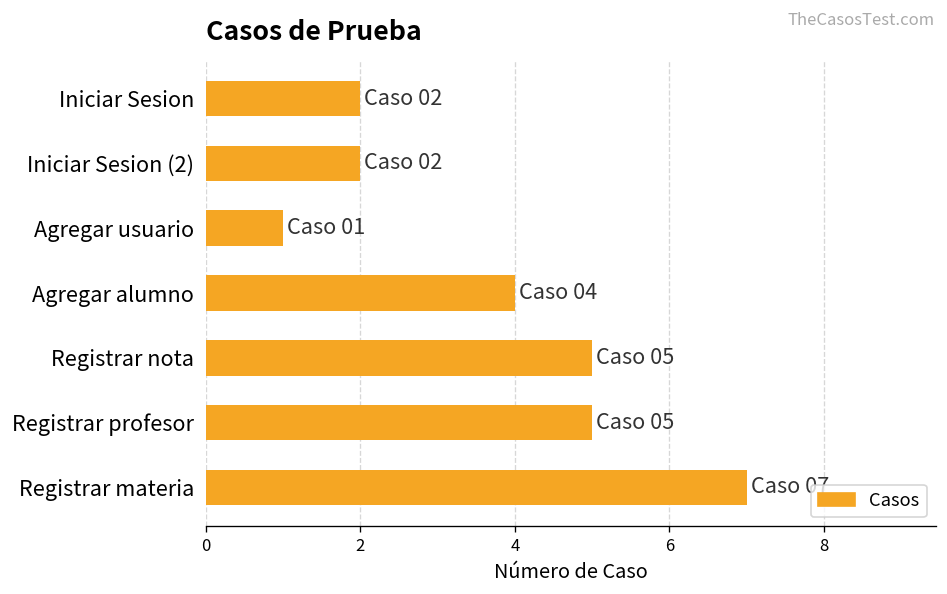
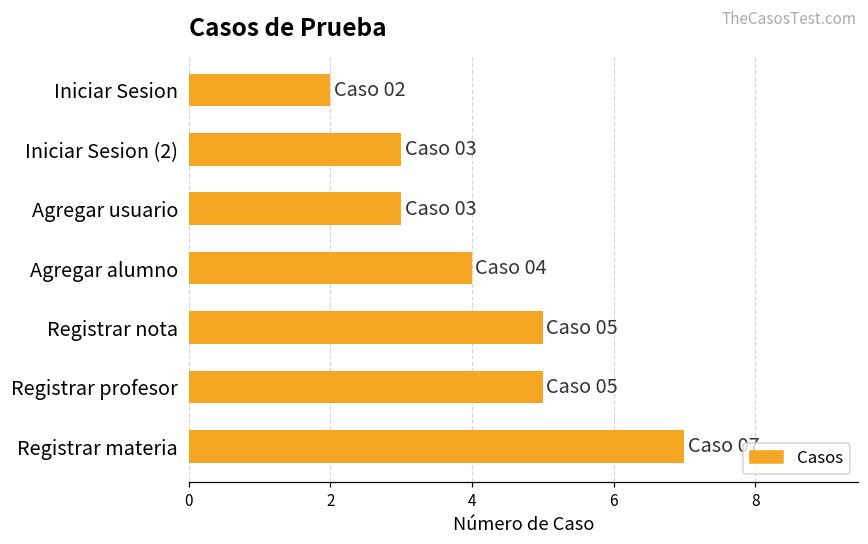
Iniciar Sesion (2): 02 -> 03
Agregar usuario: 01 -> 03
